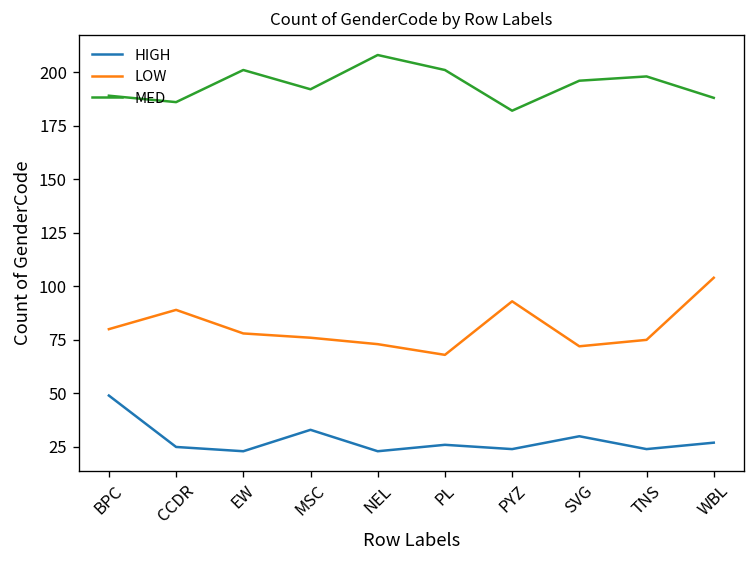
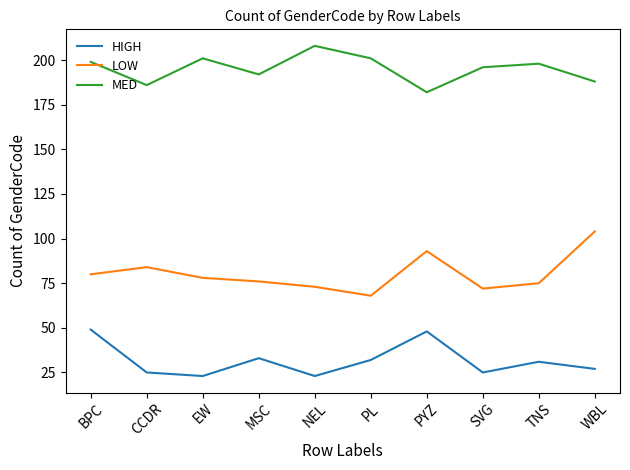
MED, BPC: 189 -> 199
LOW, CCDR: 89 -> 84
HIGH, PL: 26 -> 32
HIGH, PYZ: 24 -> 48
HIGH, SVG: 30 -> 25
HIGH, TNS: 24 -> 31
